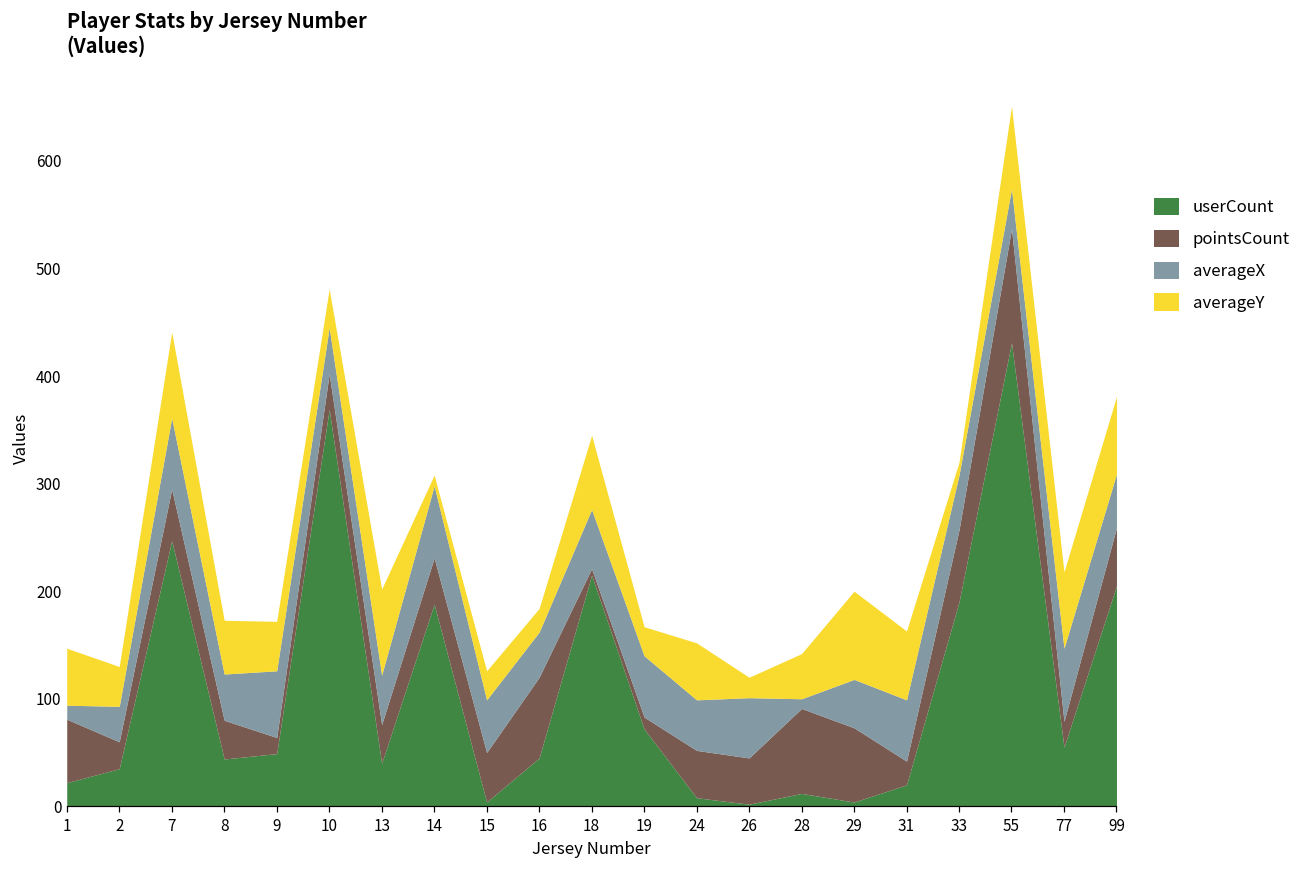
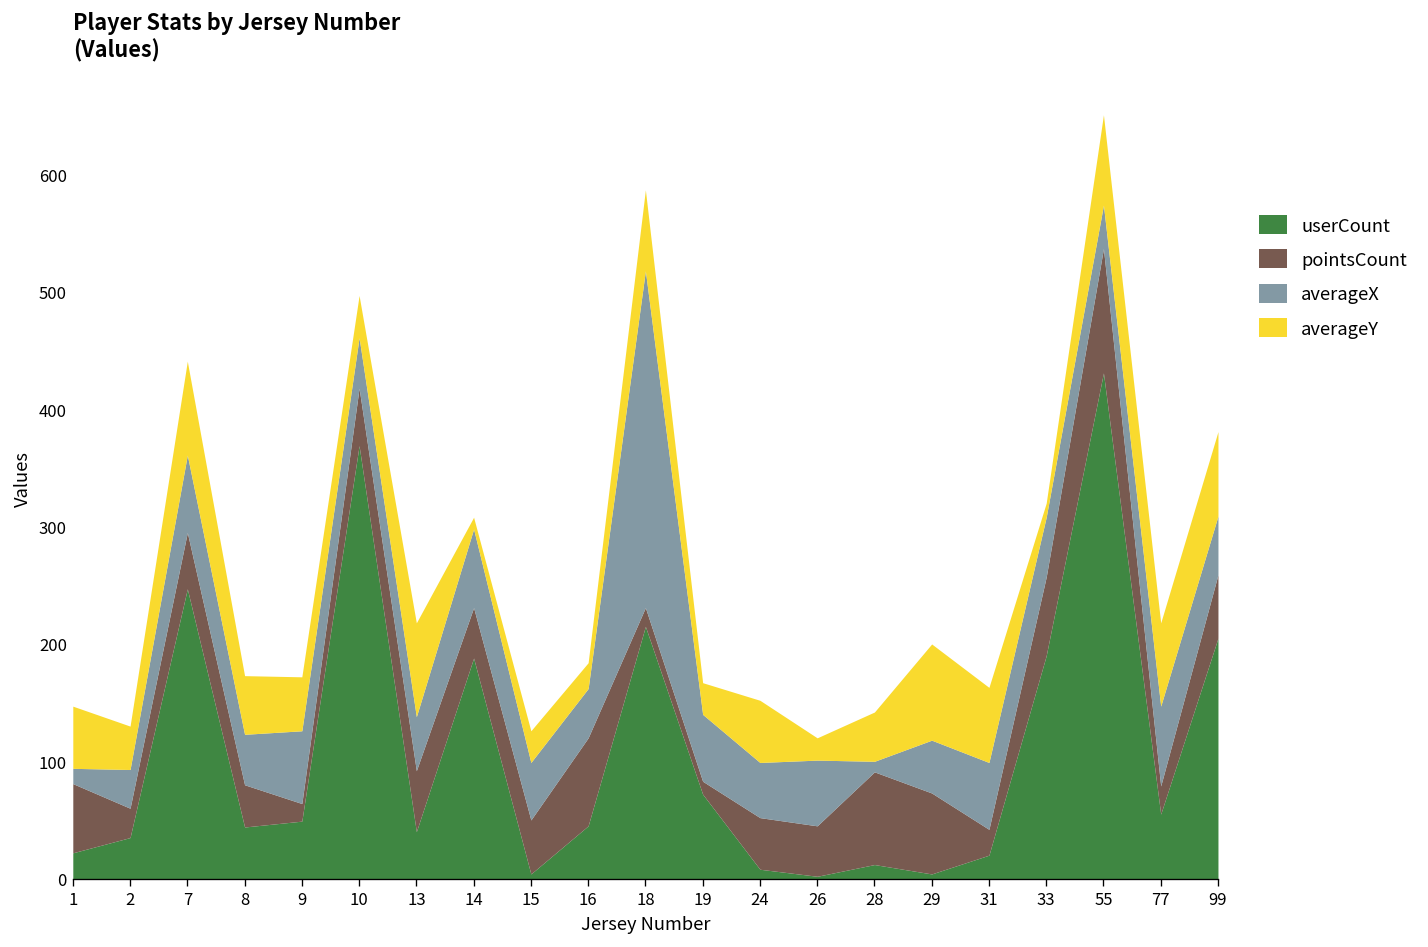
pointsCount, 10: 30 -> 50
pointsCount, 13: 40 -> 50
pointsCount, 18: 10 -> 20
averageX, 18: 60 -> 290
